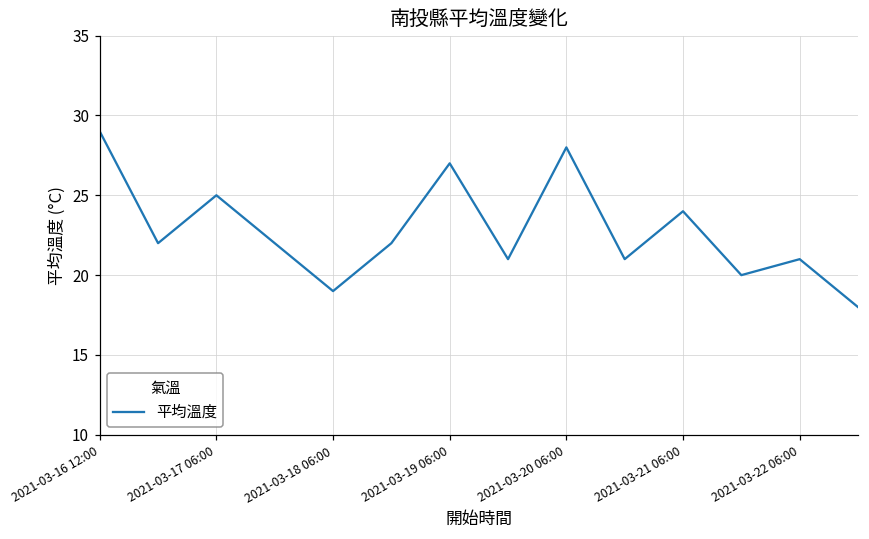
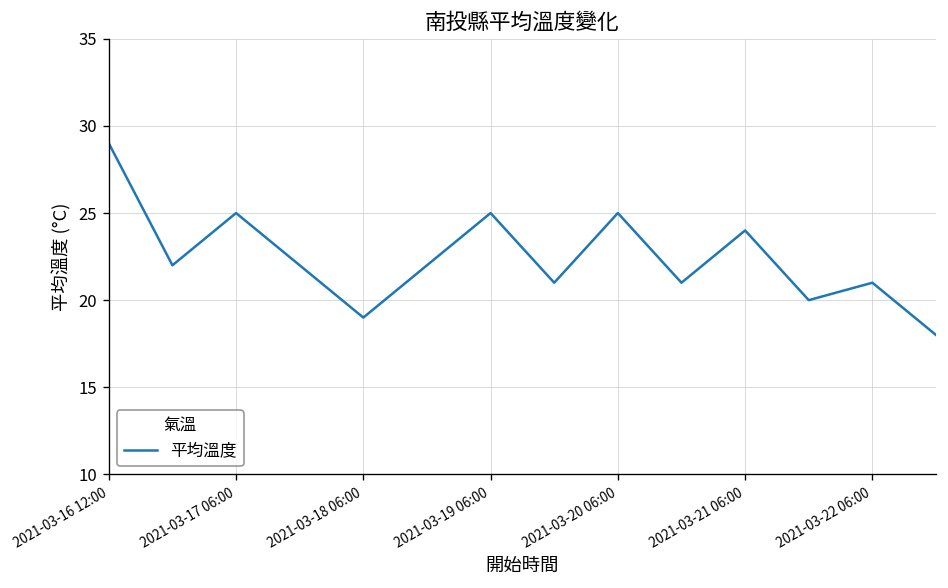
2021-03-19 06:00: 27 -> 25
2021-03-20 06:00: 28 -> 25
